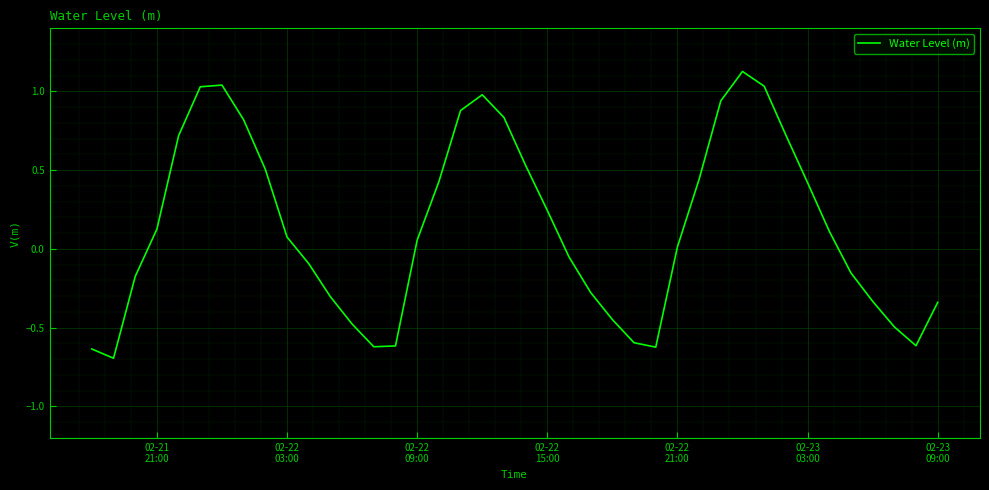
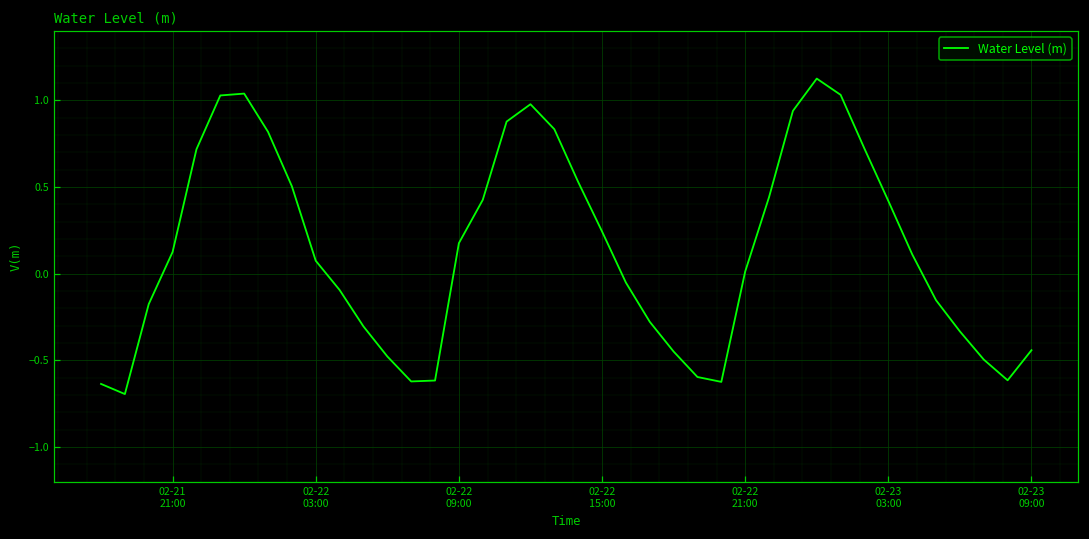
02-22 09:00: 0.06 -> 0.18
02-23 09:00: -0.34 -> -0.44
